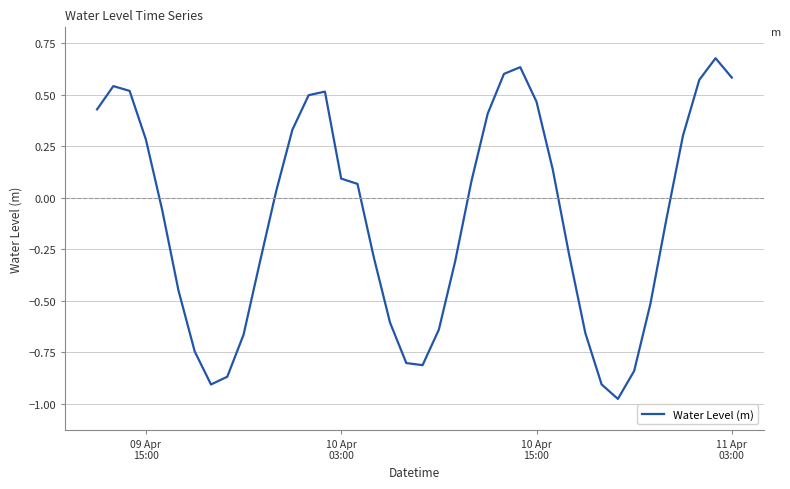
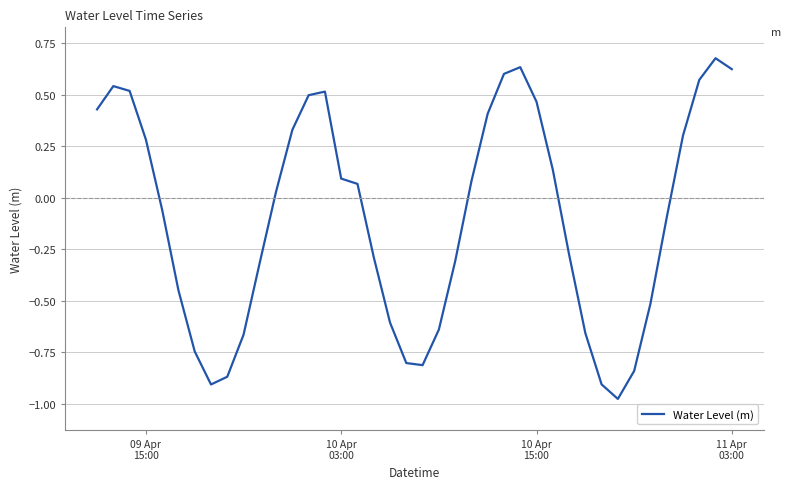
11 Apr 03:00: 0.58 -> 0.62
